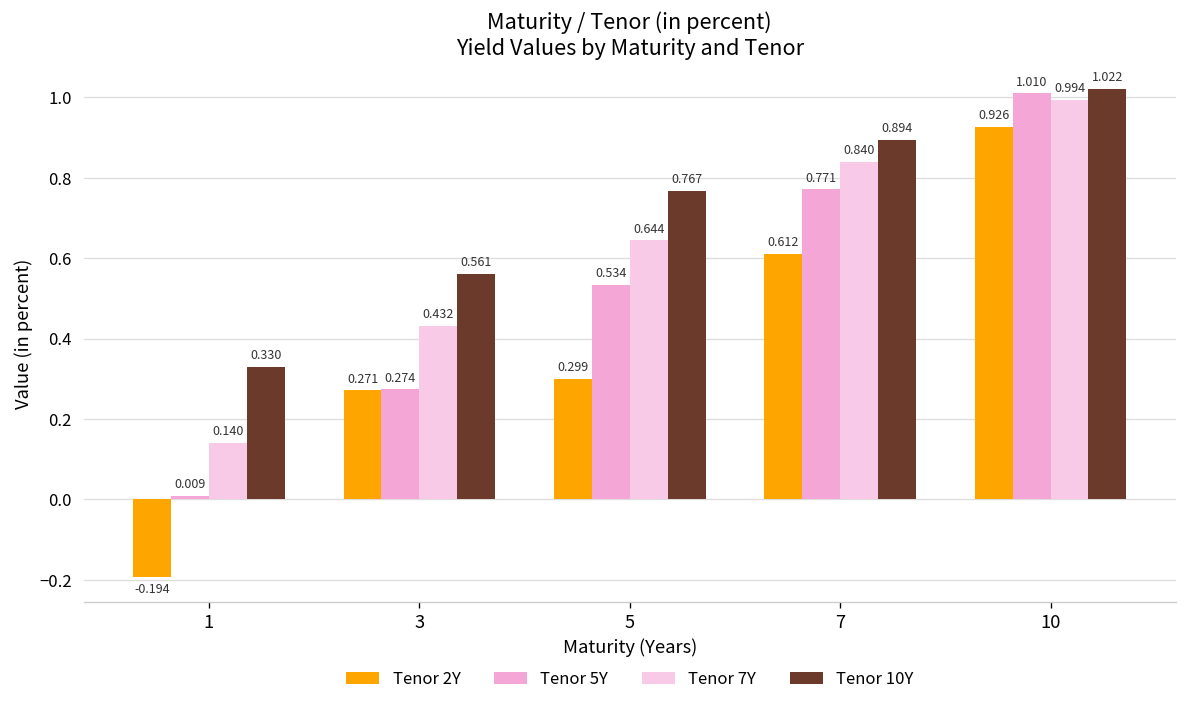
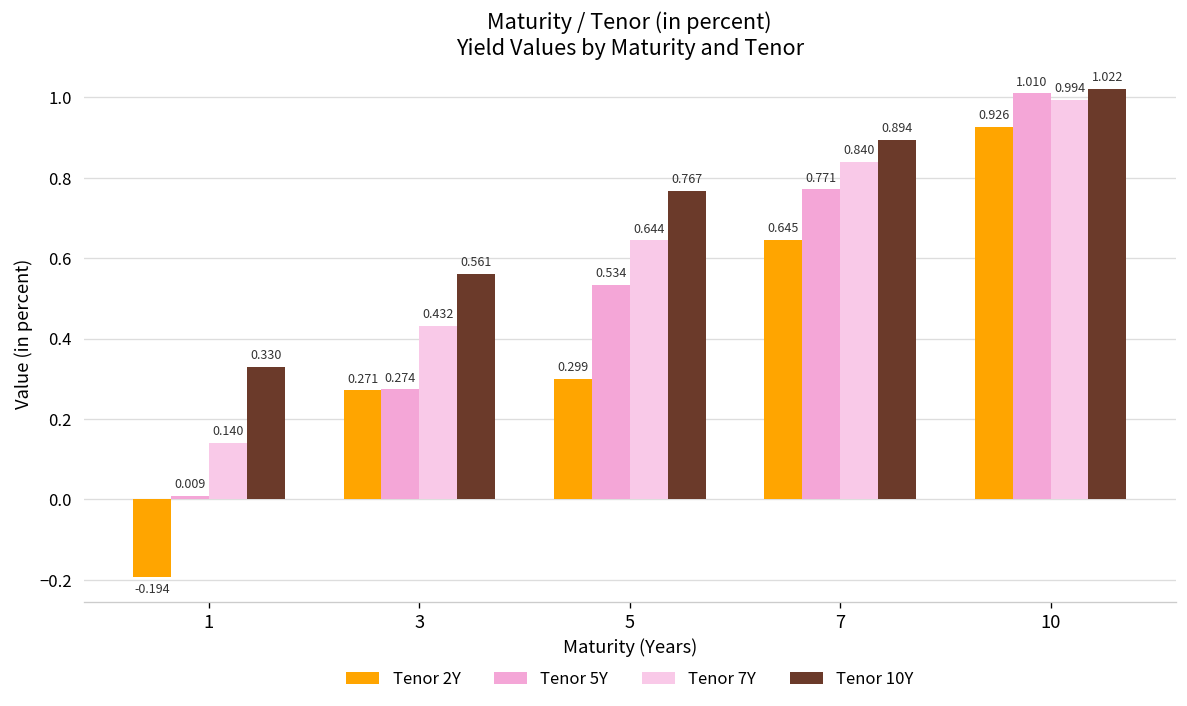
Tenor 2Y, 7: 0.612 -> 0.645
